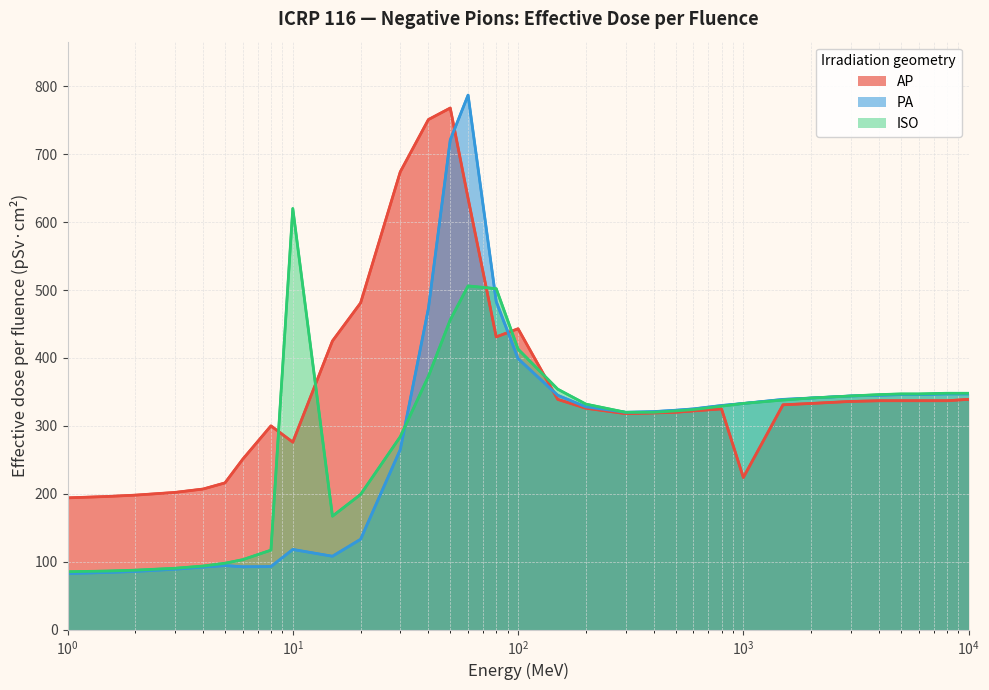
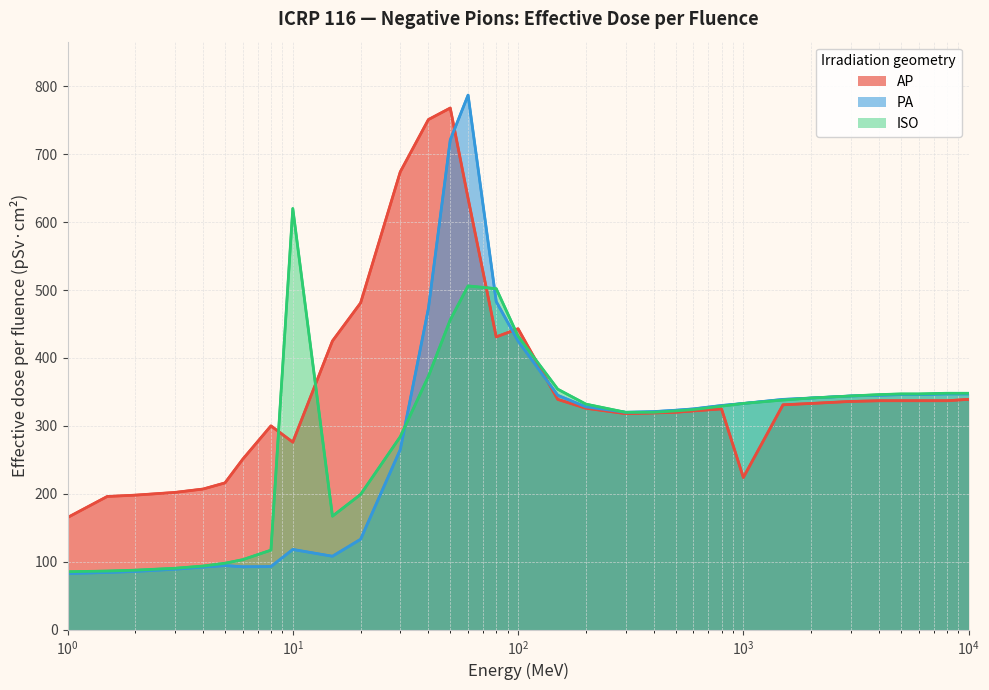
AP, 10^0: 190 -> 170
PA, 10^2: 400 -> 430
ISO, 10^2: 410 -> 430
